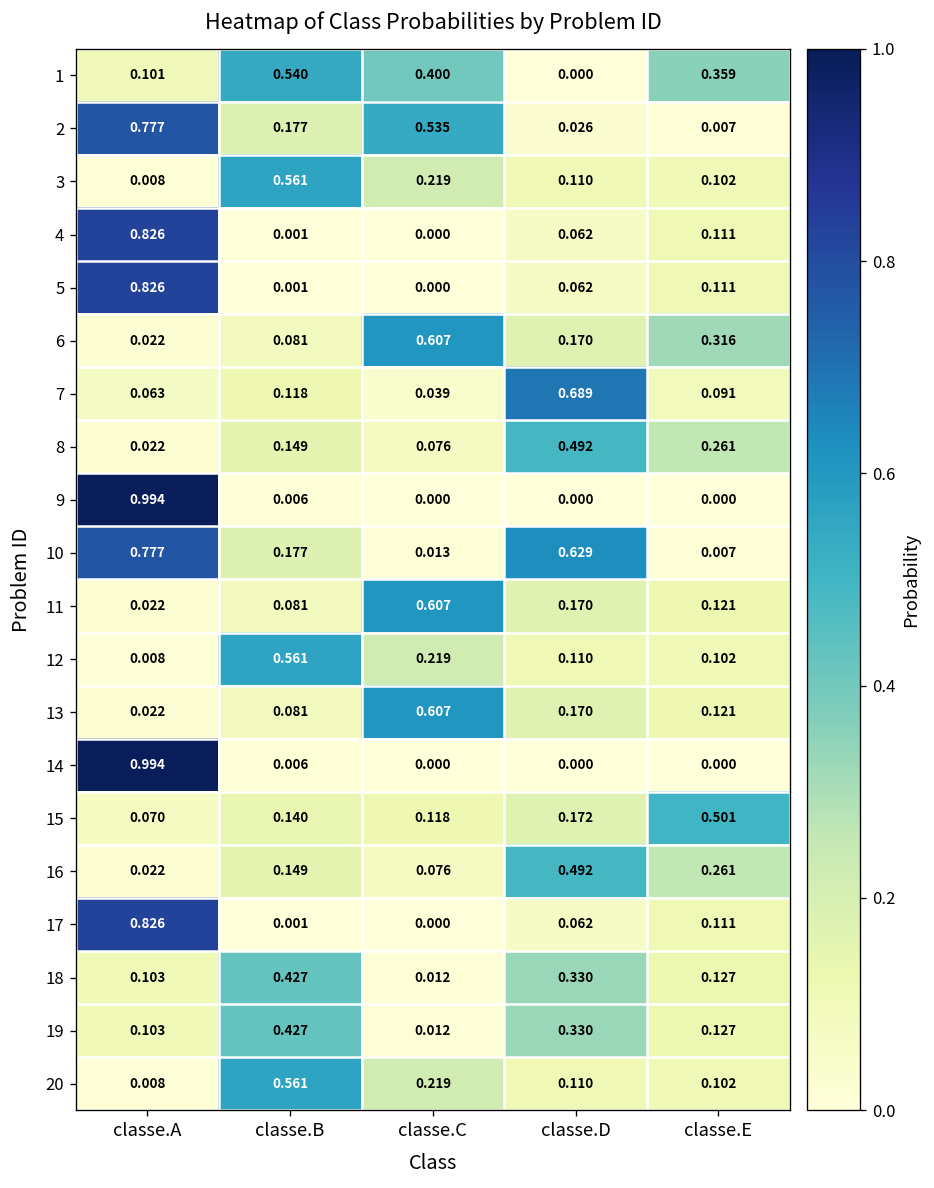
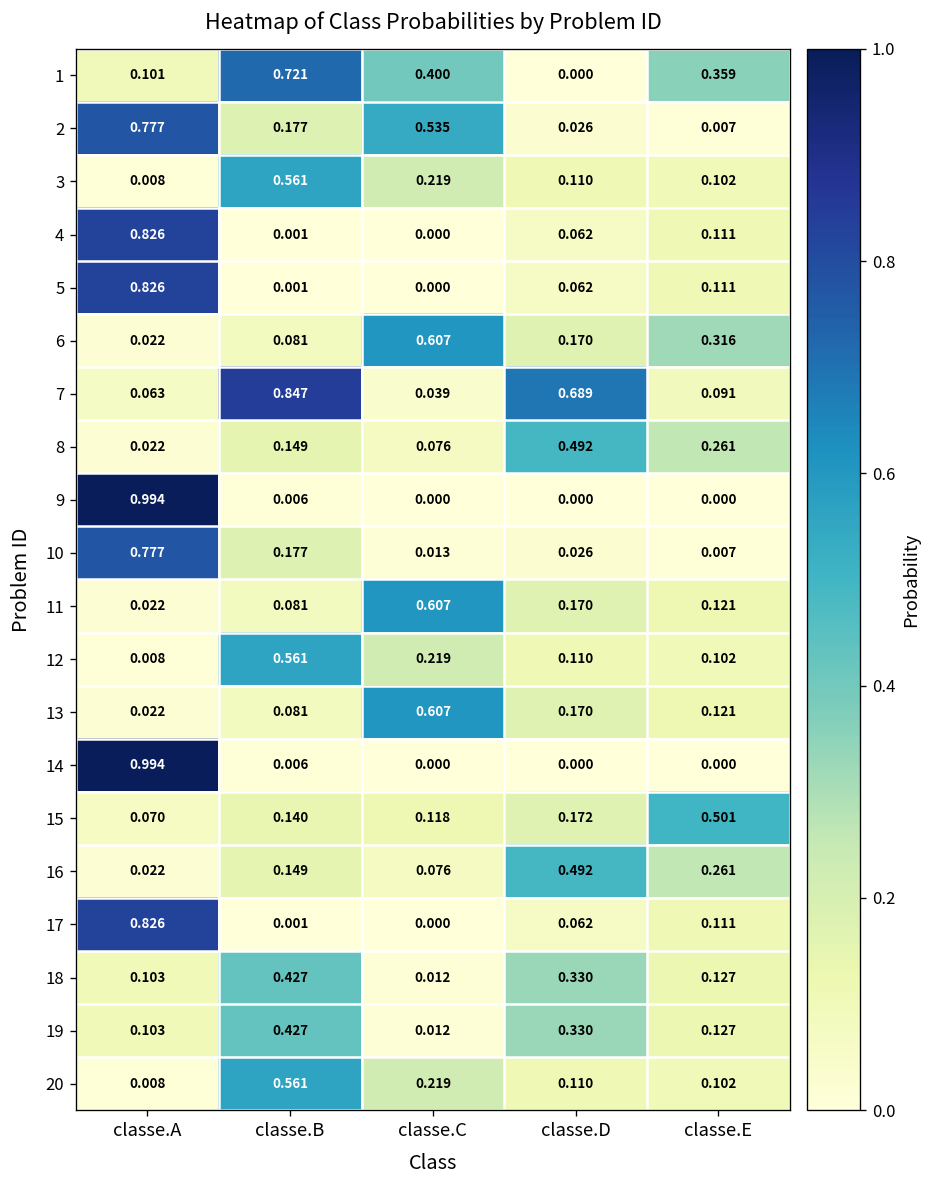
1, classe.B: 0.540 -> 0.721
7, classe.B: 0.118 -> 0.847
10, classe.D: 0.629 -> 0.026
